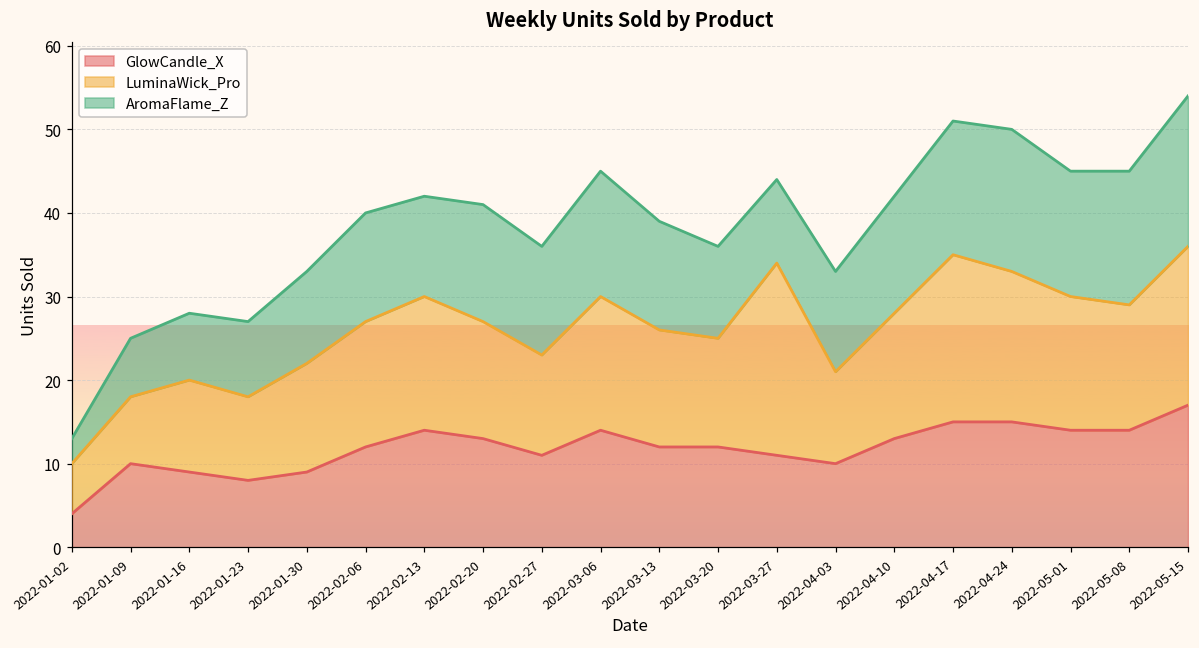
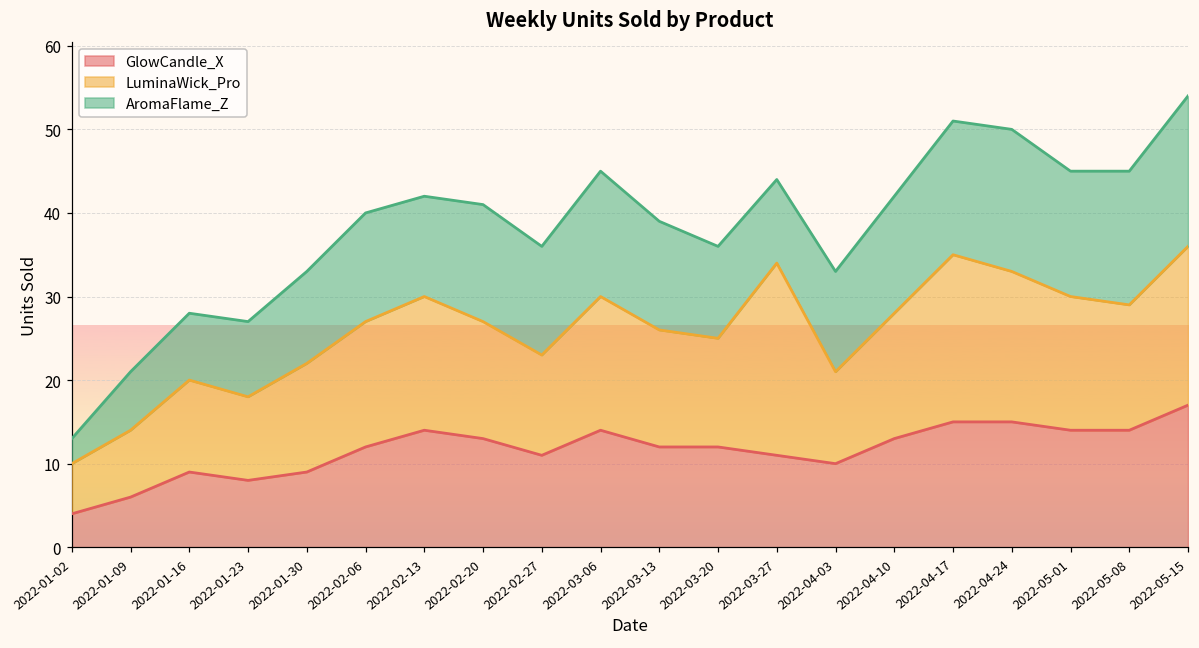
GlowCandle_X, 2022-01-09: 10 -> 6
